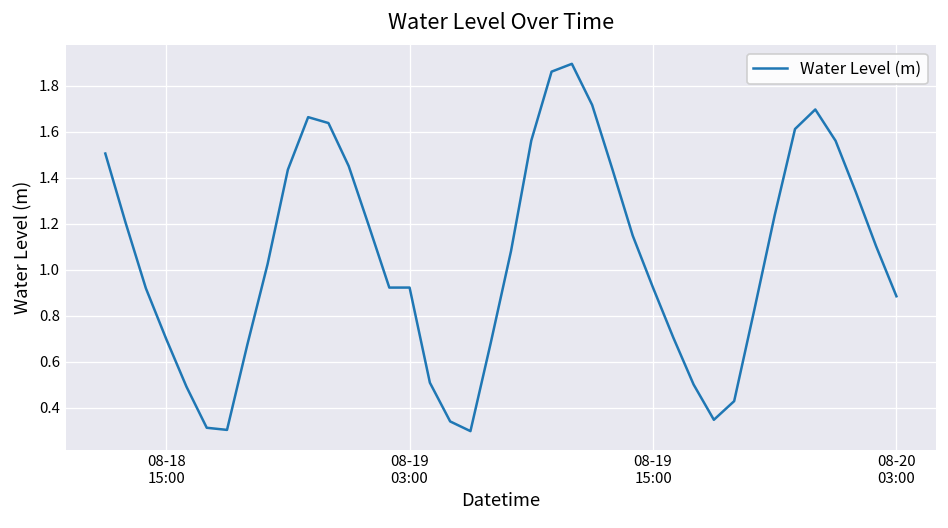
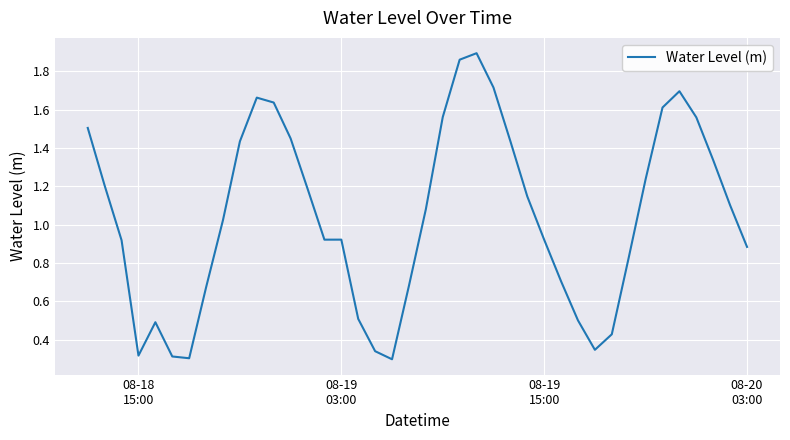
08-18 15:00: 0.70 -> 0.32
